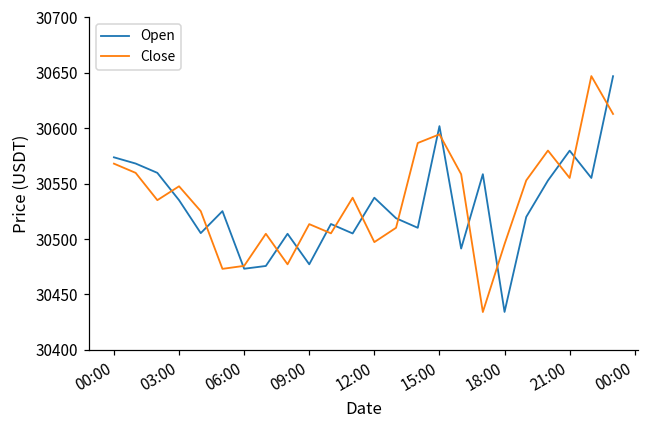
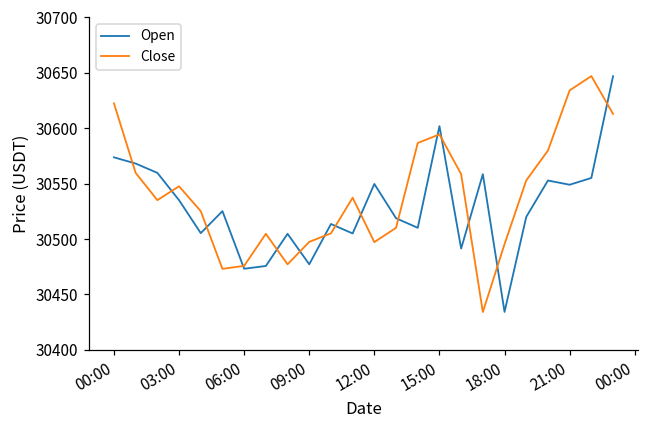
Close, 00:00: 30568 -> 30622
Close, 09:00: 30513 -> 30497
Open, 12:00: 30537 -> 30550
Open, 21:00: 30580 -> 30549
Close, 21:00: 30555 -> 30634
